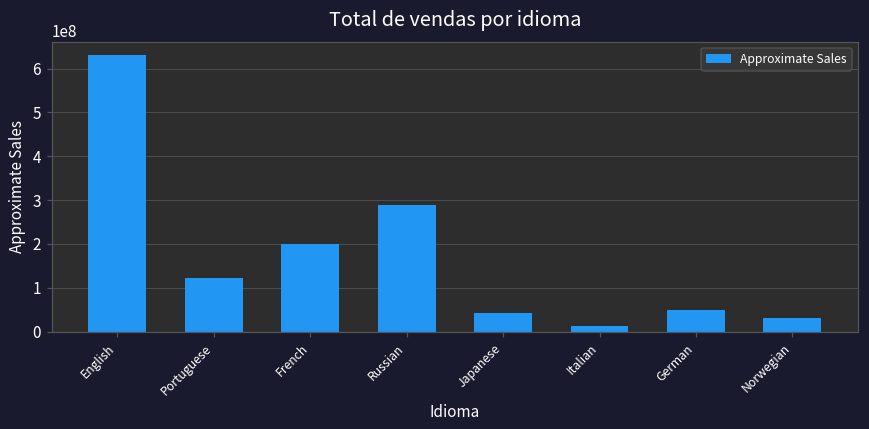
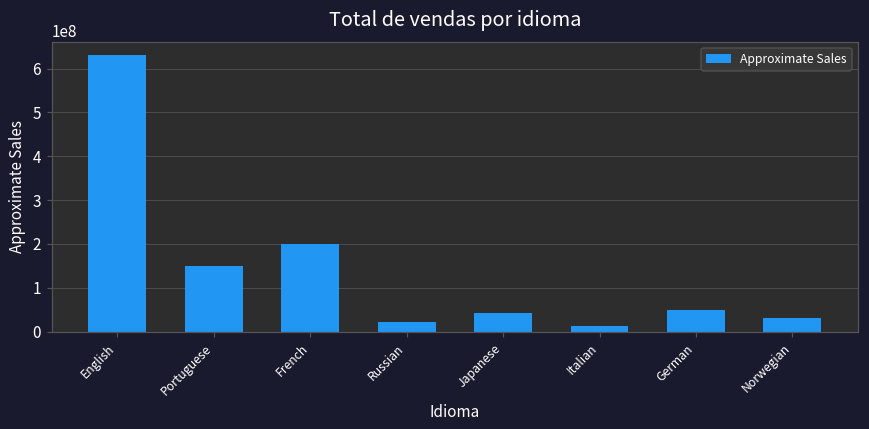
Portuguese: 120000000 -> 150000000
Russian: 290000000 -> 20000000
